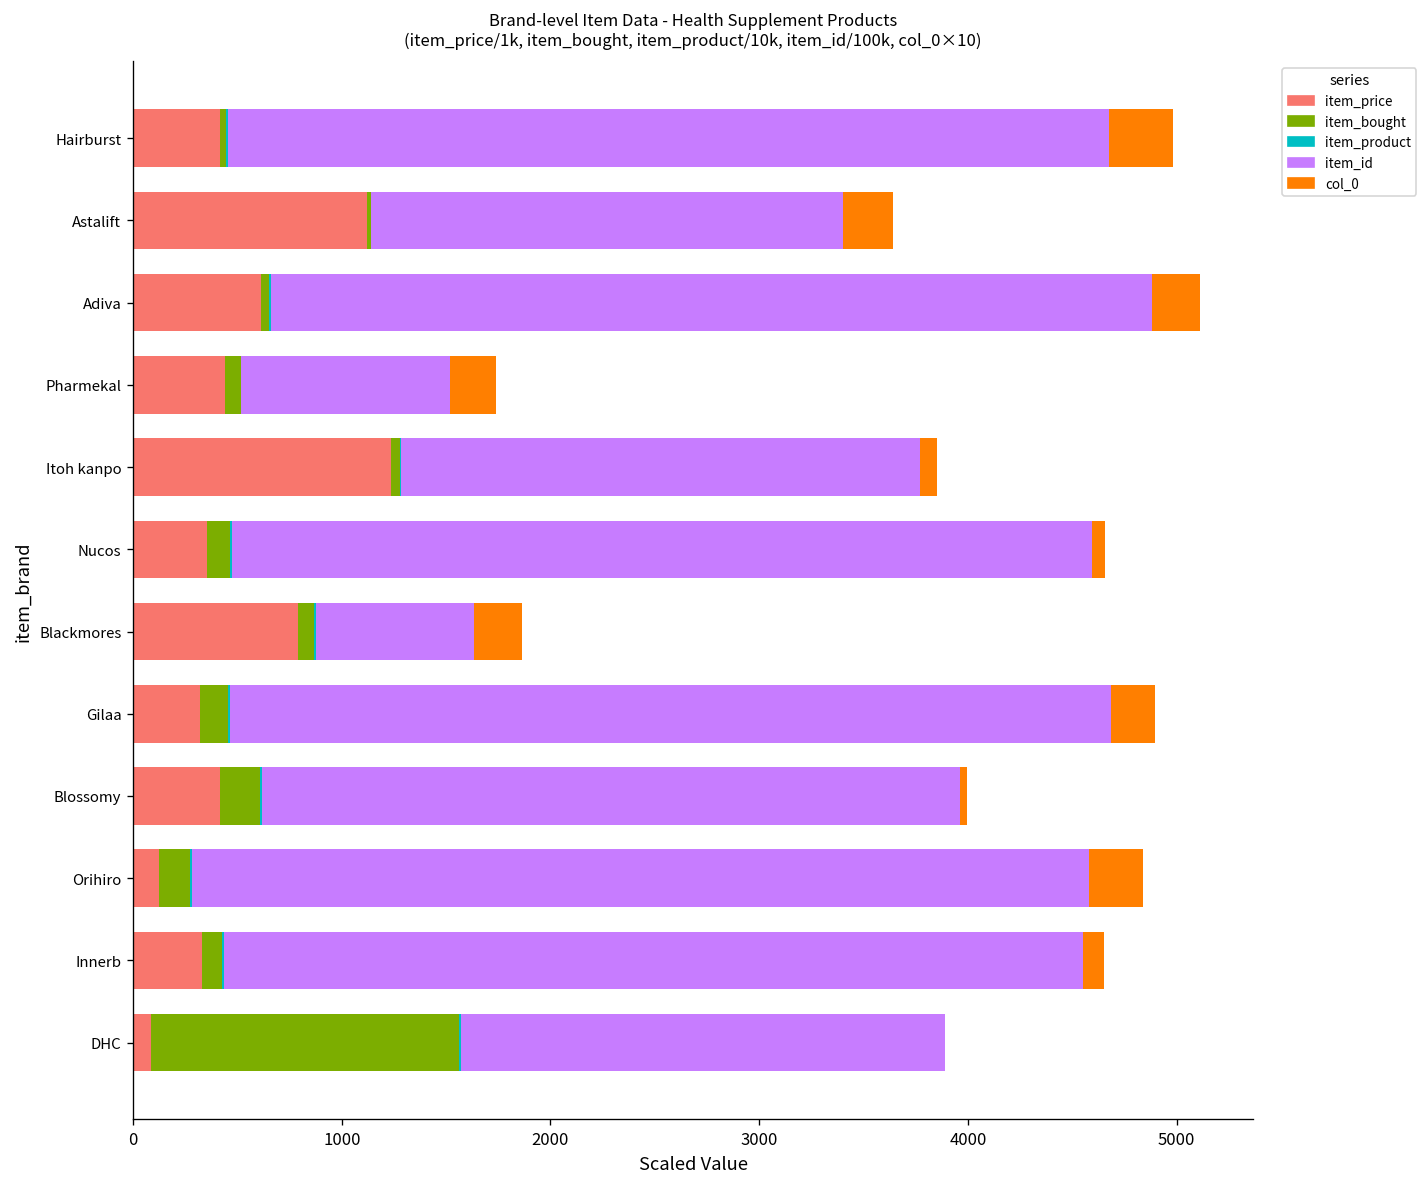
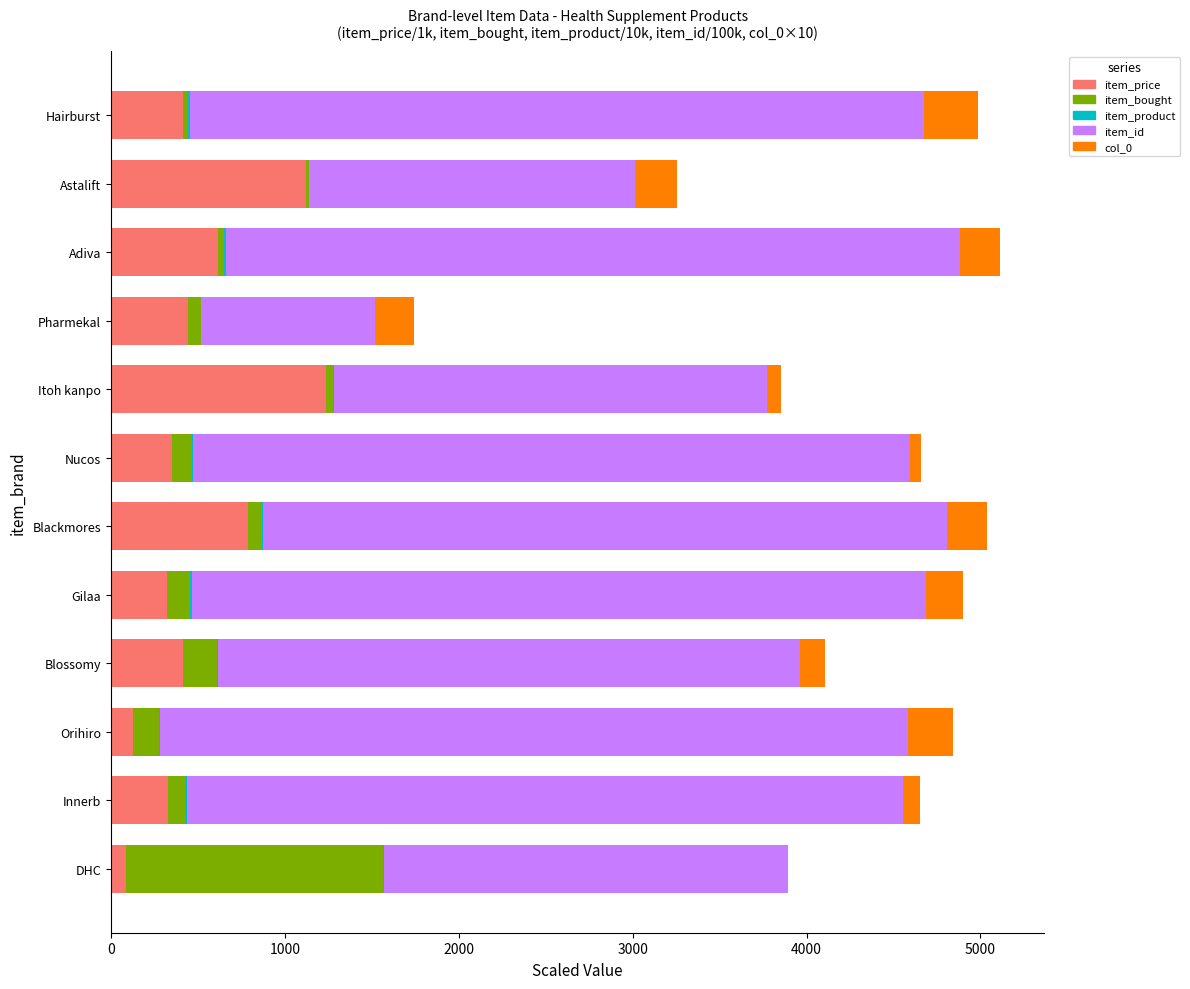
item_id, Astalift: 2260 -> 1880
item_id, Blackmores: 760 -> 3930
col_0, Blossomy: 30 -> 140
